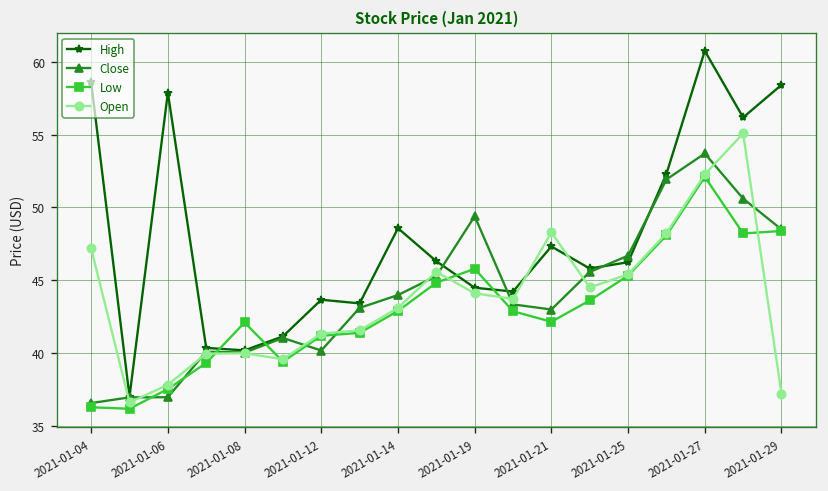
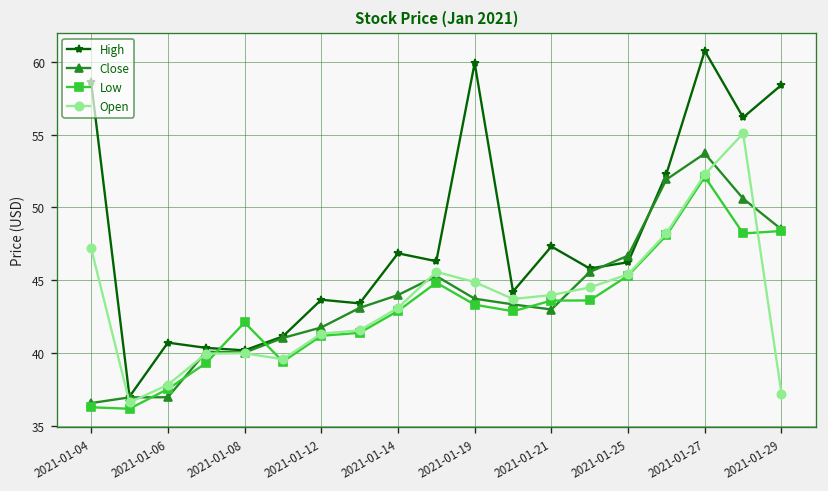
High, 2021-01-06: 57.9 -> 40.7
Close, 2021-01-12: 40.2 -> 41.8
High, 2021-01-14: 48.6 -> 46.9
High, 2021-01-19: 44.5 -> 59.9
Close, 2021-01-19: 49.4 -> 43.8
Low, 2021-01-19: 45.8 -> 43.3
Open, 2021-01-19: 44.1 -> 44.9
Low, 2021-01-21: 42.2 -> 43.6
Open, 2021-01-21: 48.3 -> 44.0
